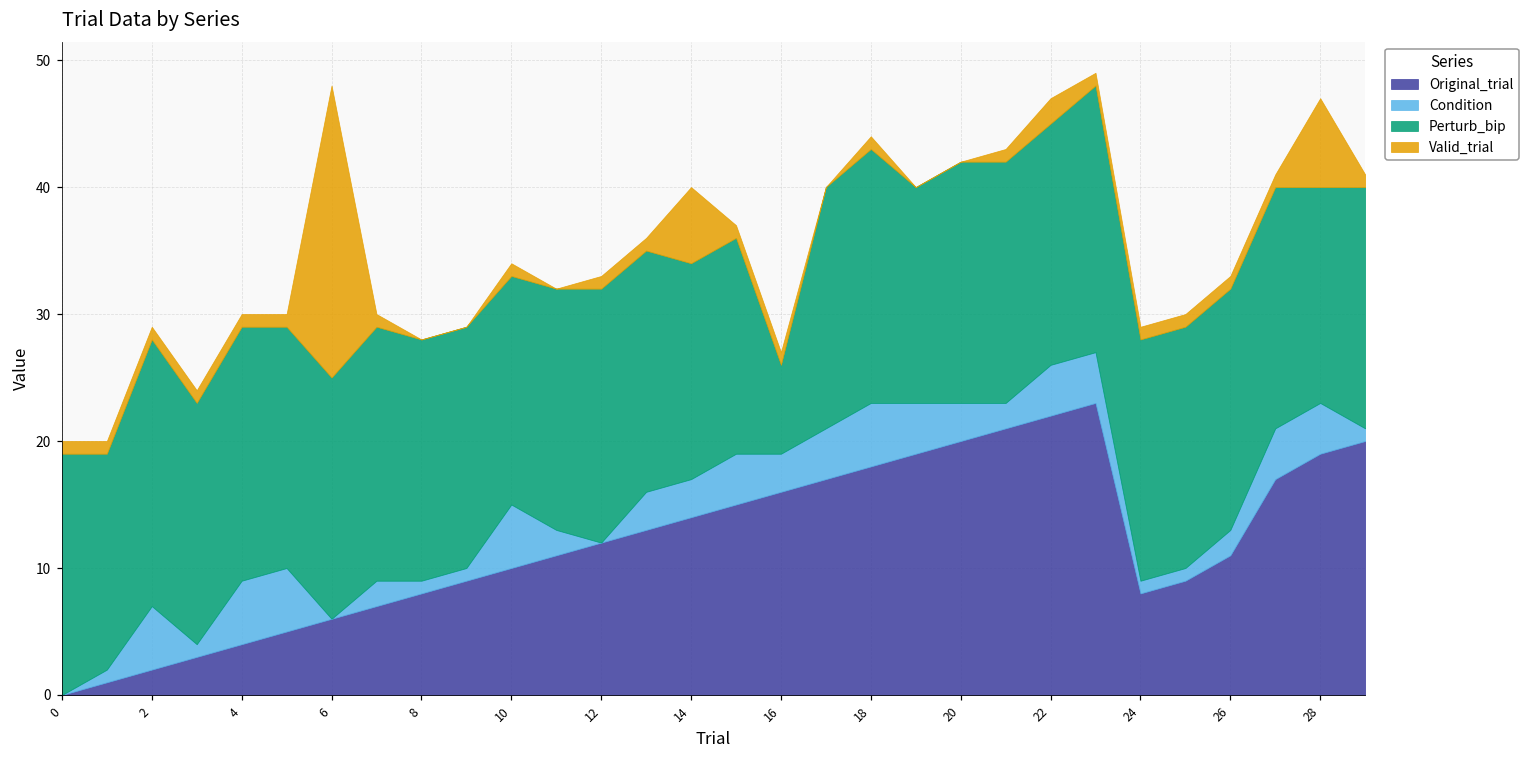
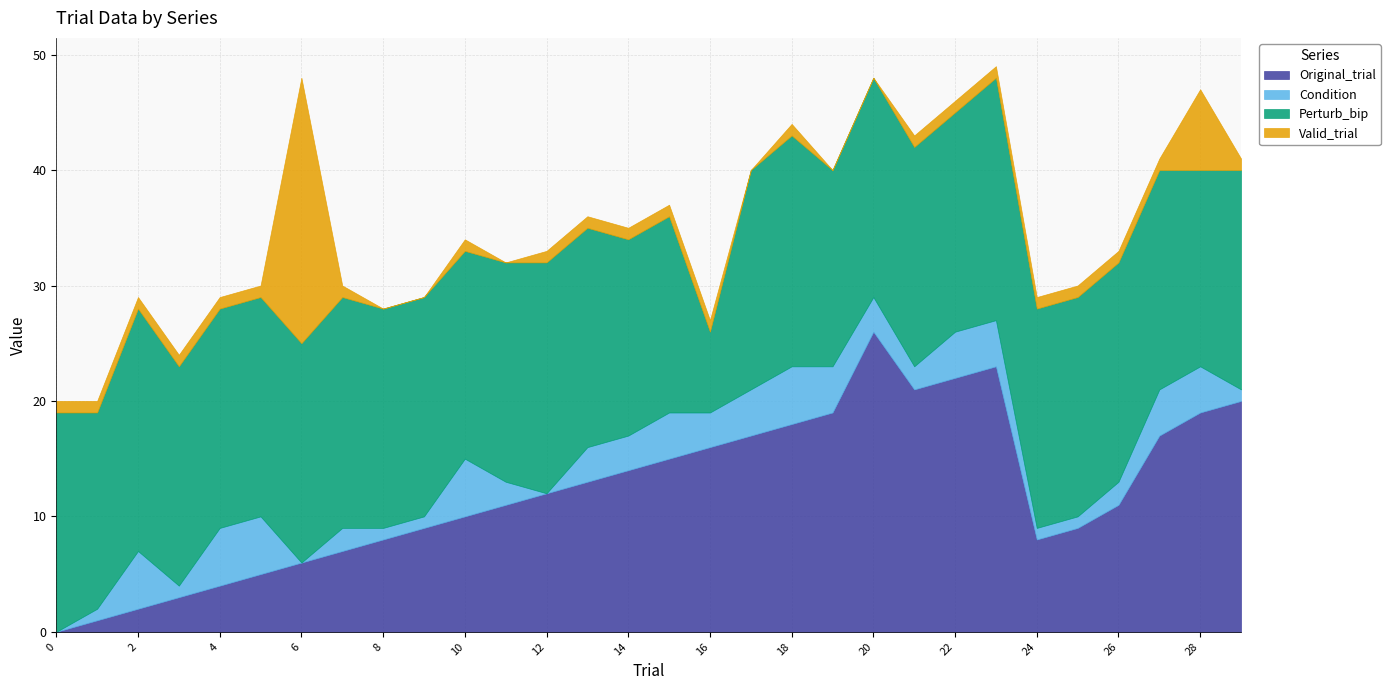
Perturb_bip, 4: 20 -> 19
Valid_trial, 14: 6 -> 1
Original_trial, 20: 20 -> 26
Valid_trial, 22: 2 -> 1
